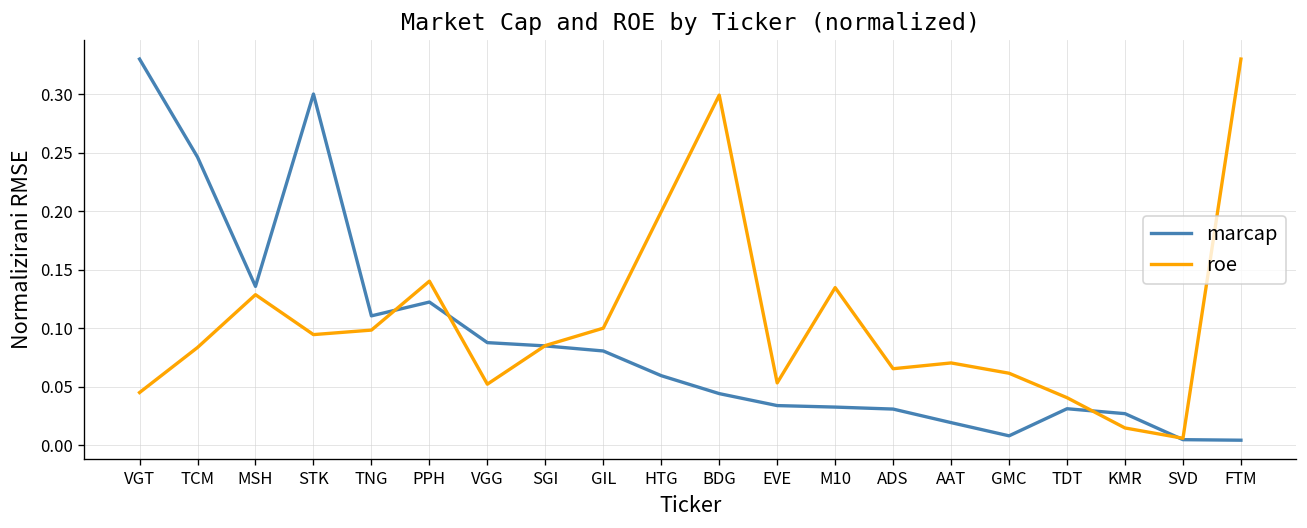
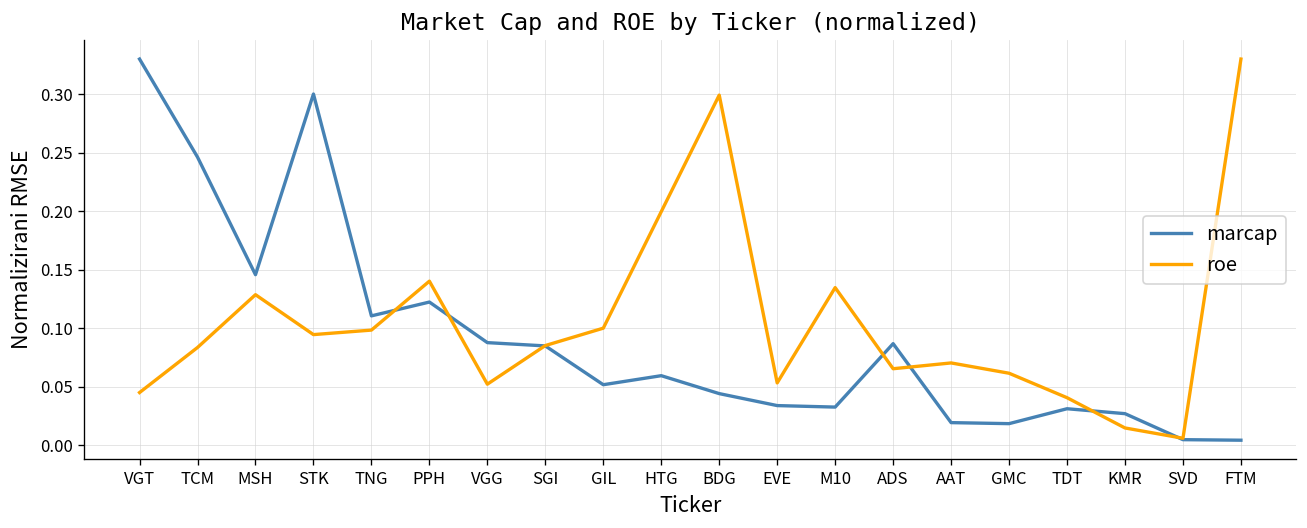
marcap, MSH: 0.14 -> 0.15
marcap, GIL: 0.08 -> 0.05
marcap, ADS: 0.03 -> 0.09
marcap, GMC: 0.01 -> 0.02
